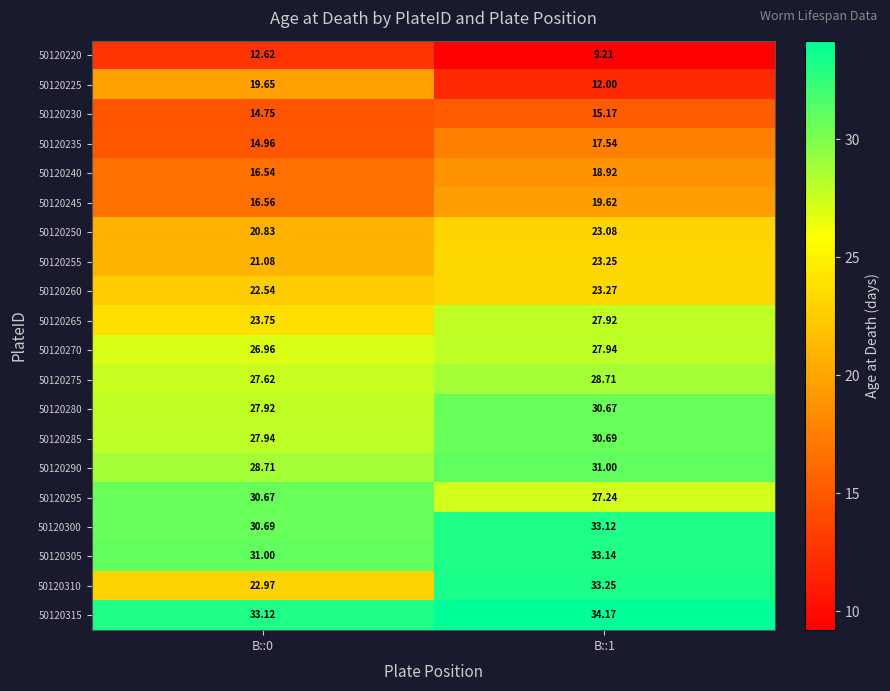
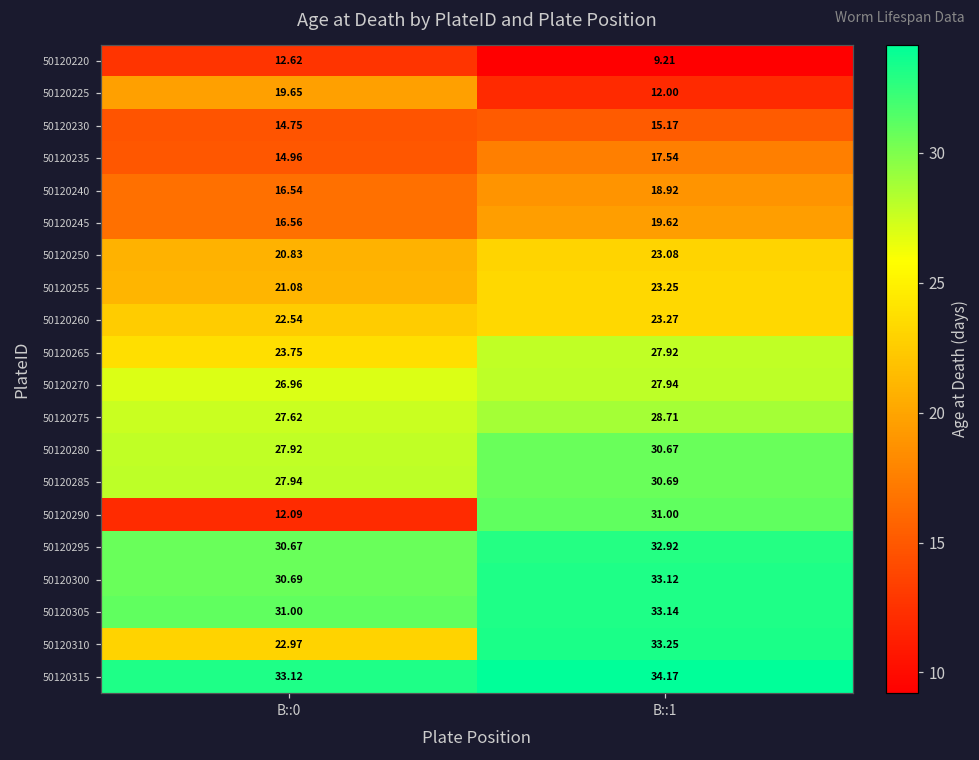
50120290, B::0: 28.71 -> 12.09
50120295, B::1: 27.24 -> 32.92
